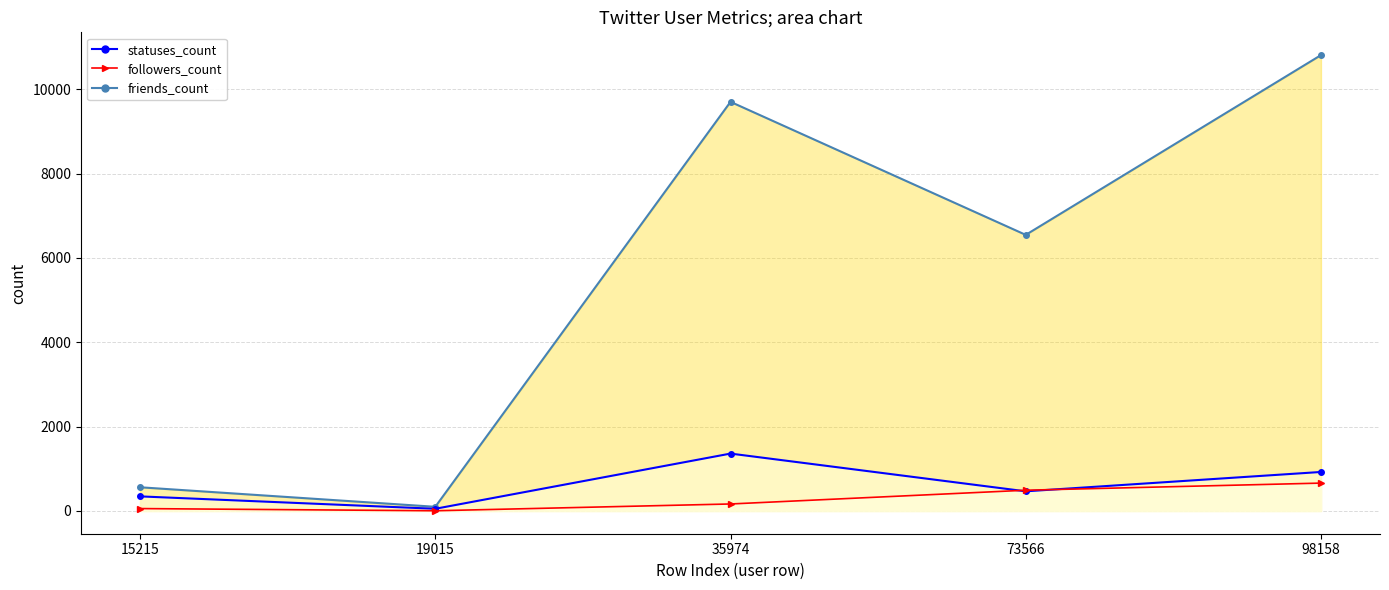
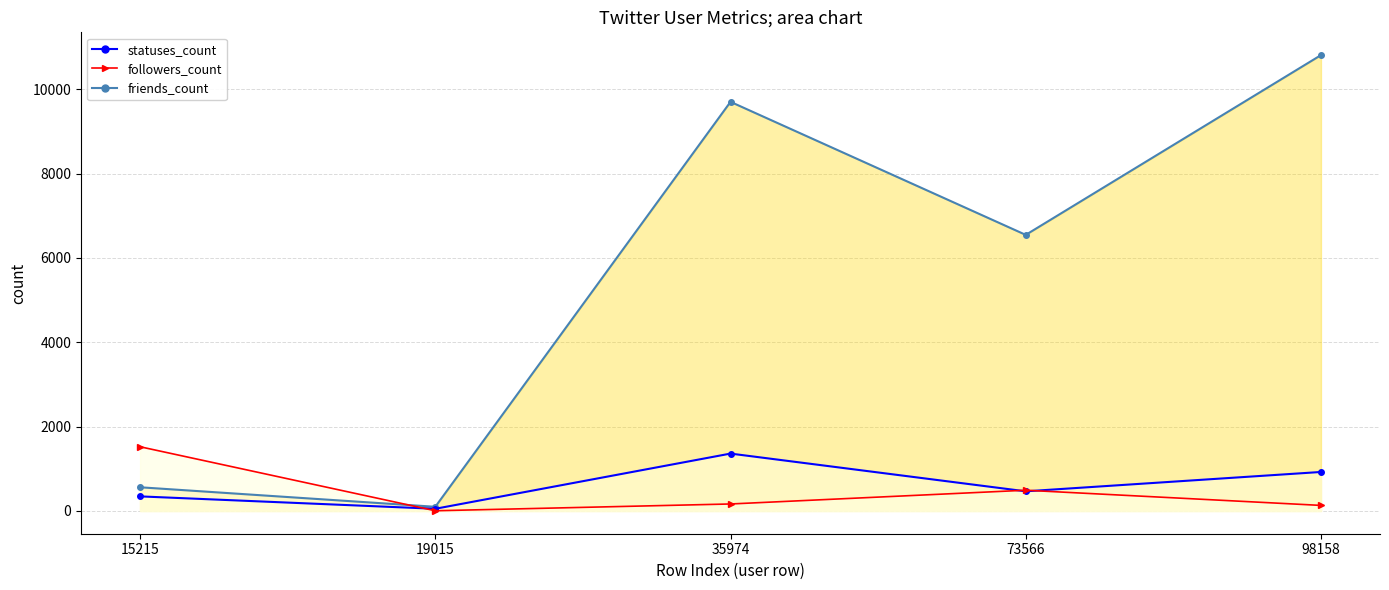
followers_count, 15215: 100 -> 1500
followers_count, 98158: 700 -> 100
